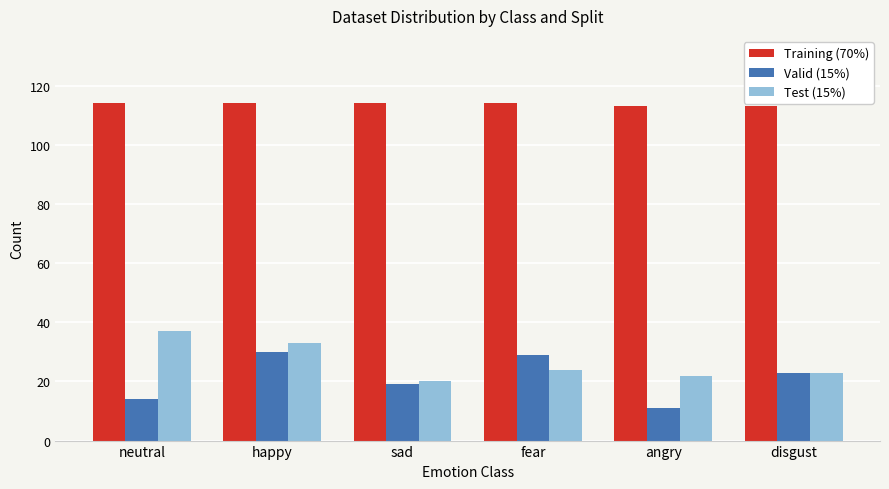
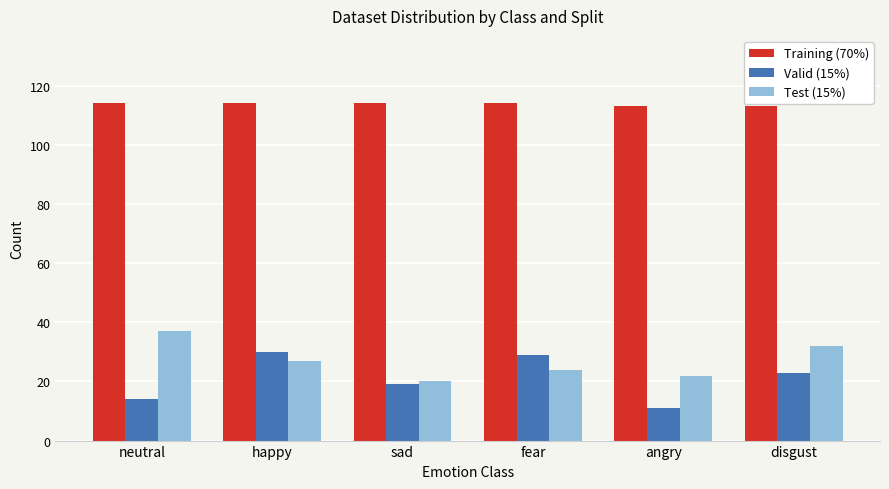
Test (15%), happy: 33 -> 27
Test (15%), disgust: 23 -> 32
